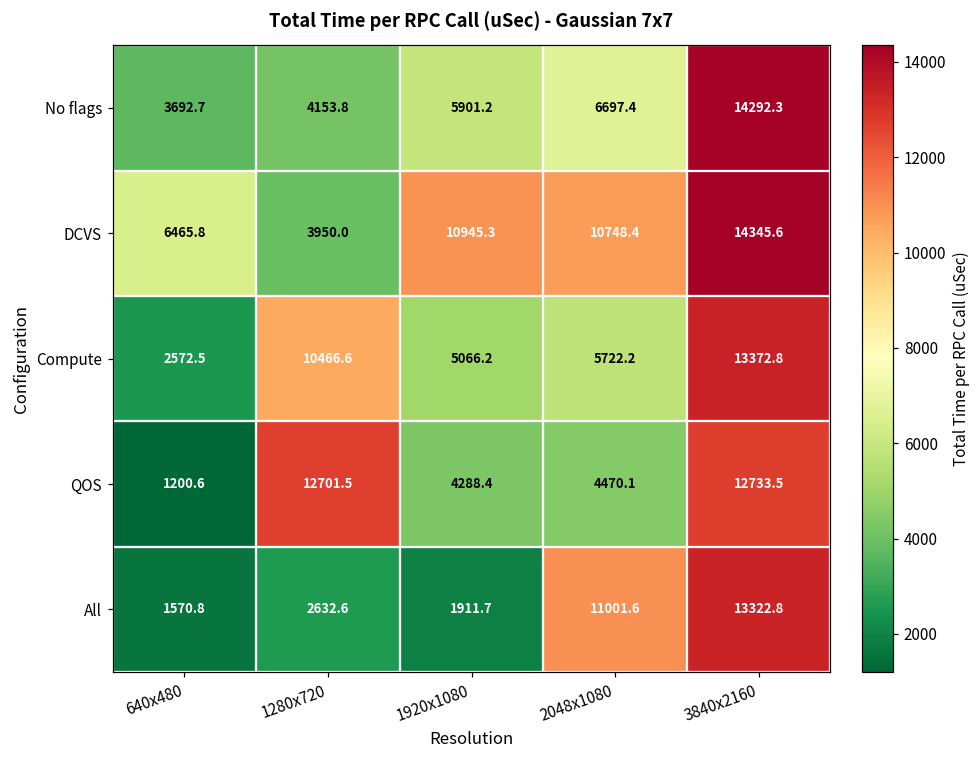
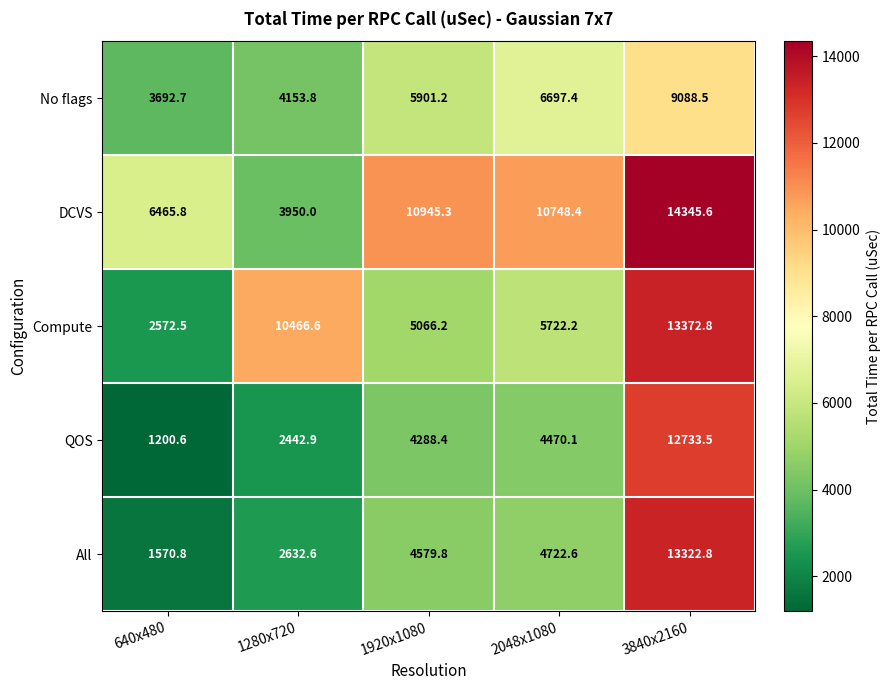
No flags, 3840x2160: 14292.3 -> 9088.5
QOS, 1280x720: 12701.5 -> 2442.9
All, 1920x1080: 1911.7 -> 4579.8
All, 2048x1080: 11001.6 -> 4722.6
